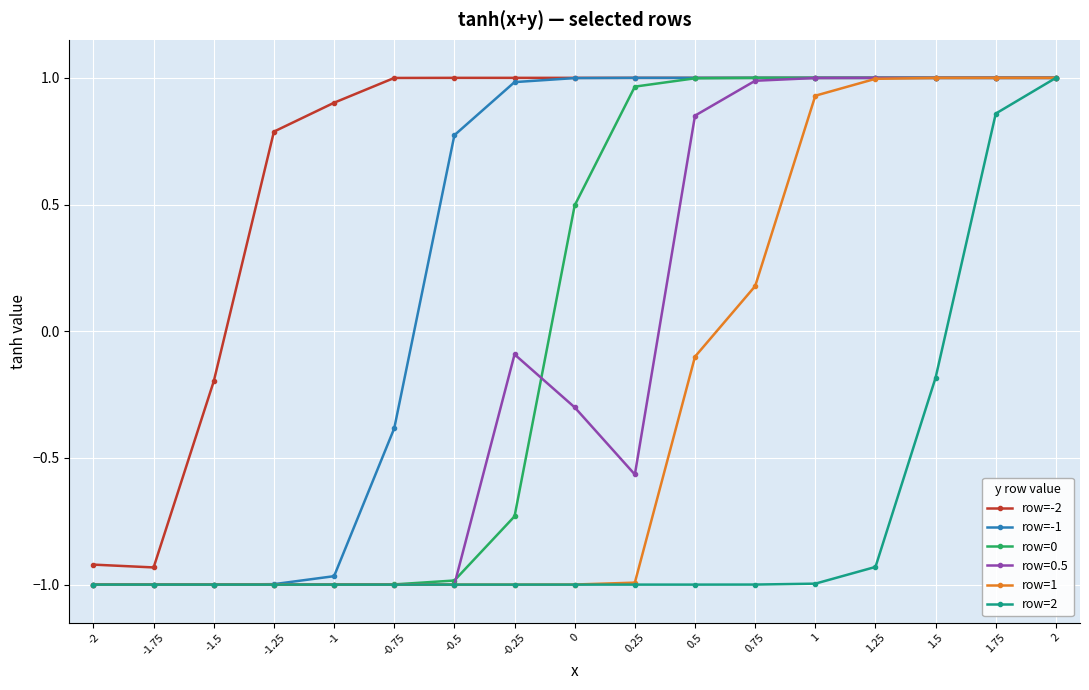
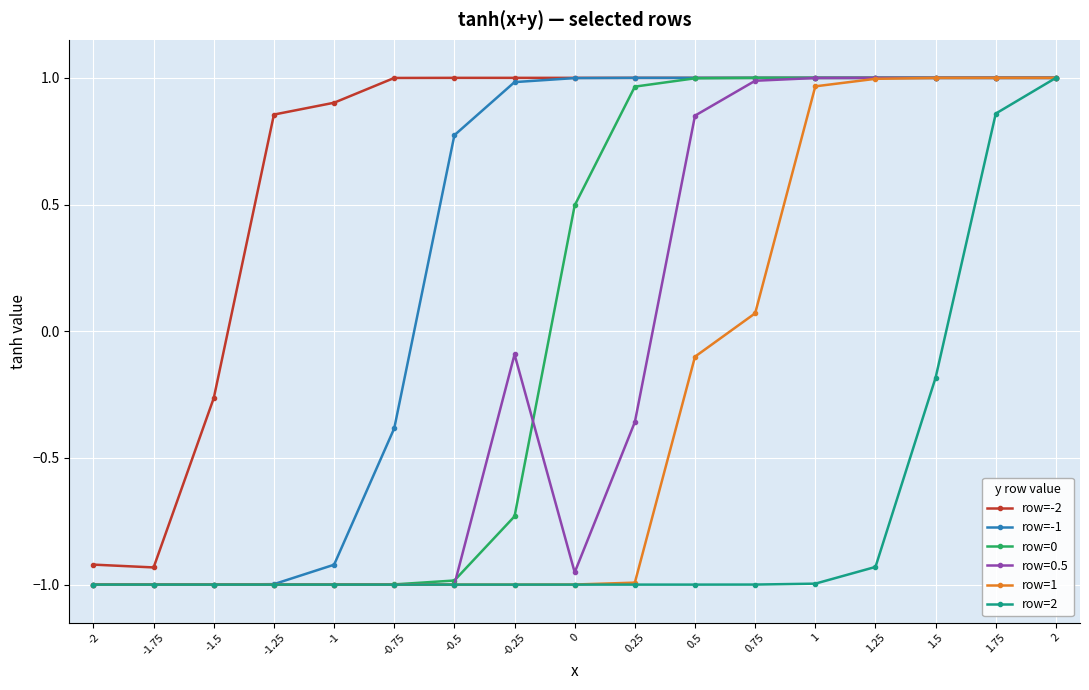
row=-2, -1.5: -0.20 -> -0.26
row=-2, -1.25: 0.79 -> 0.86
row=-1, -1: -0.97 -> -0.92
row=0.5, 0: -0.30 -> -0.95
row=0.5, 0.25: -0.57 -> -0.36
row=1, 0.75: 0.18 -> 0.07
row=1, 1: 0.93 -> 0.97
